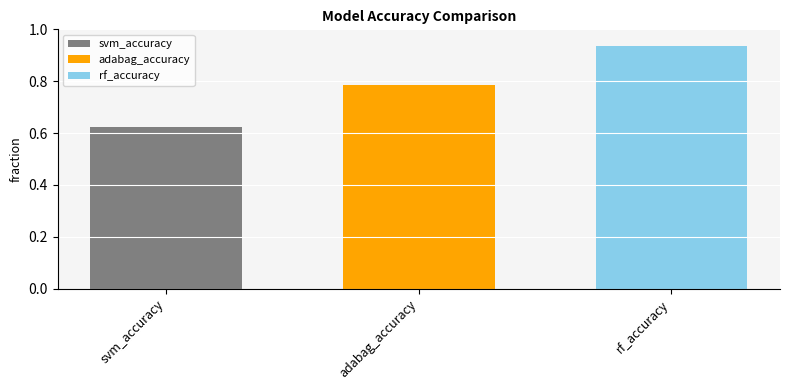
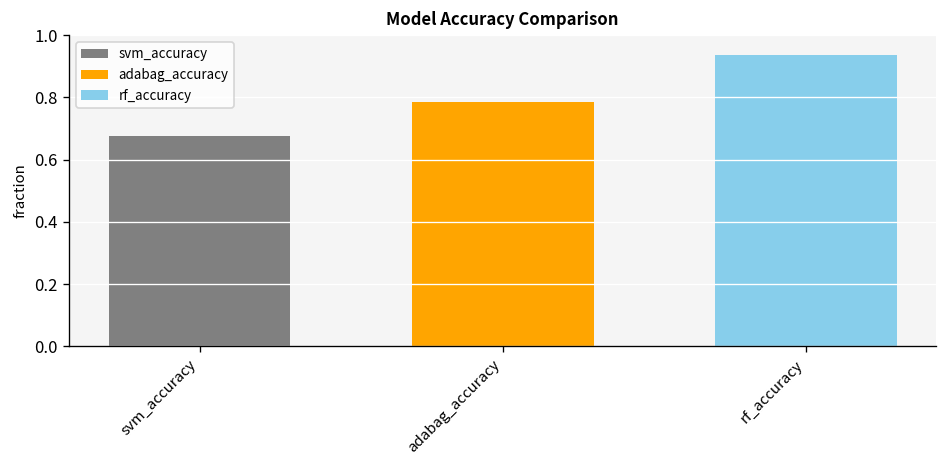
svm_accuracy: 0.62 -> 0.68
